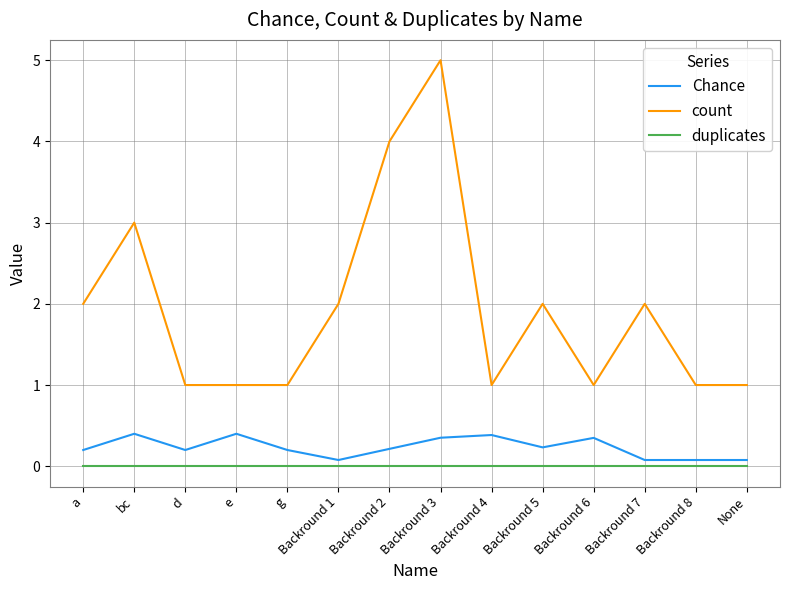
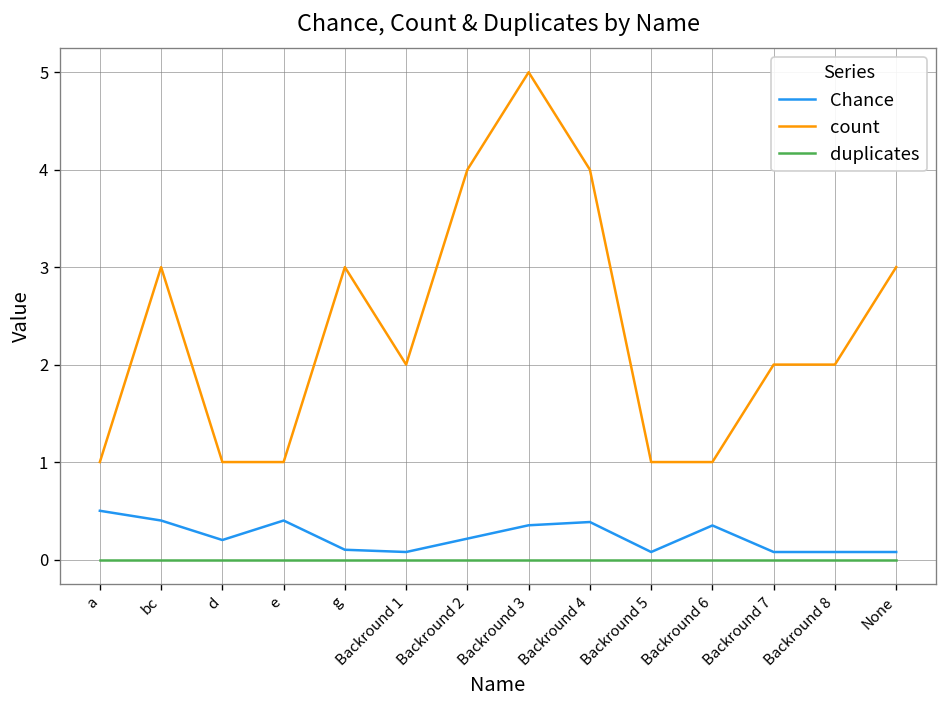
Chance, a: 0.2 -> 0.5
count, a: 2 -> 1
Chance, g: 0.2 -> 0.1
count, g: 1 -> 3
count, Backround 4: 1 -> 4
Chance, Backround 5: 0.2 -> 0.1
count, Backround 5: 2 -> 1
count, Backround 8: 1 -> 2
count, None: 1 -> 3
